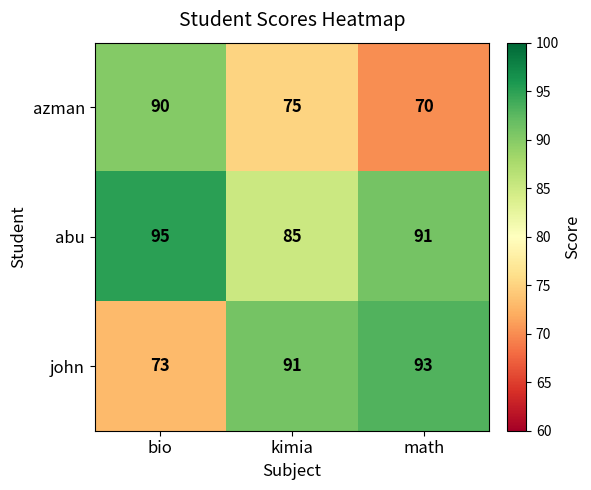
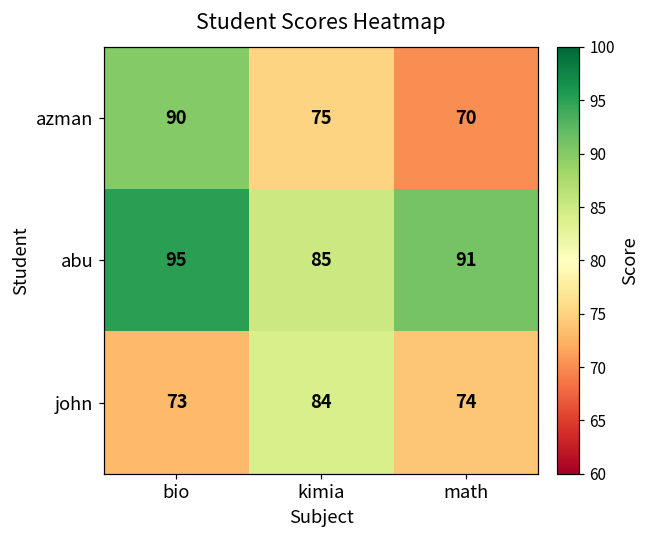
john, kimia: 91 -> 84
john, math: 93 -> 74
